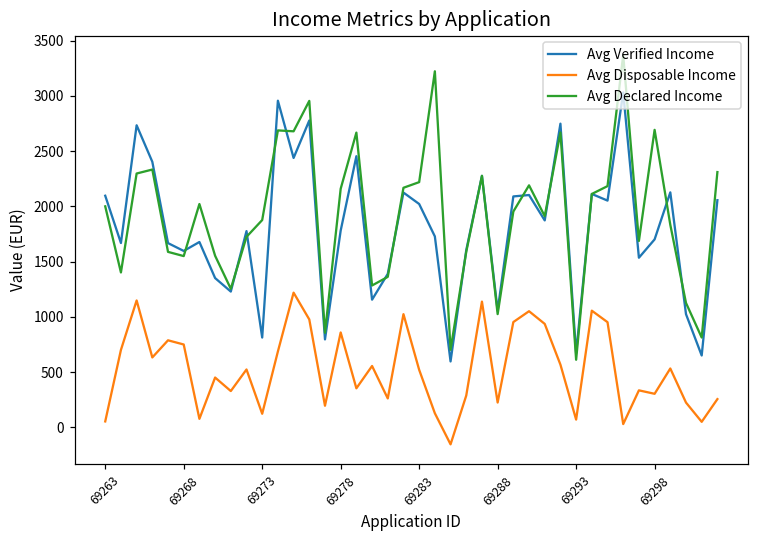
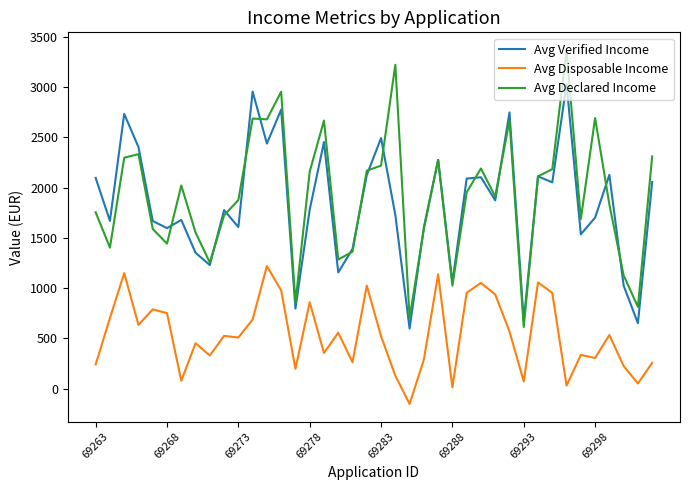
Avg Disposable Income, 69263: 50 -> 240
Avg Declared Income, 69263: 2000 -> 1750
Avg Declared Income, 69268: 1550 -> 1440
Avg Verified Income, 69273: 810 -> 1610
Avg Disposable Income, 69273: 120 -> 510
Avg Verified Income, 69283: 2020 -> 2490
Avg Disposable Income, 69288: 230 -> 10
